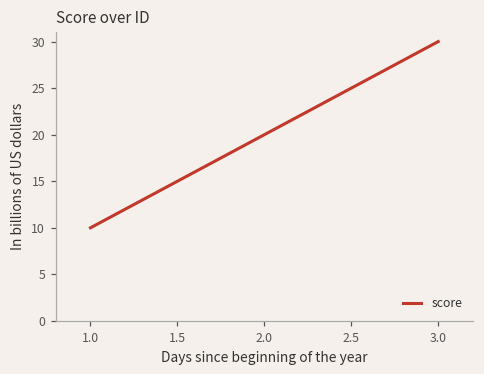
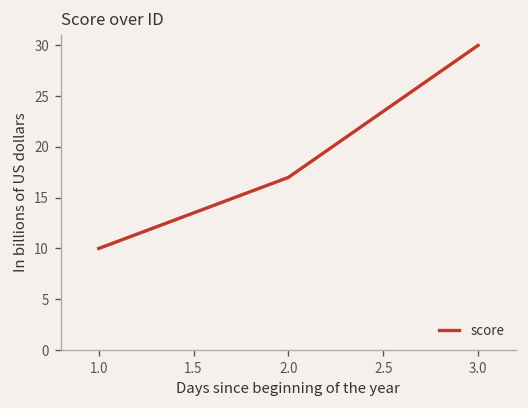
2.0: 20 -> 17
